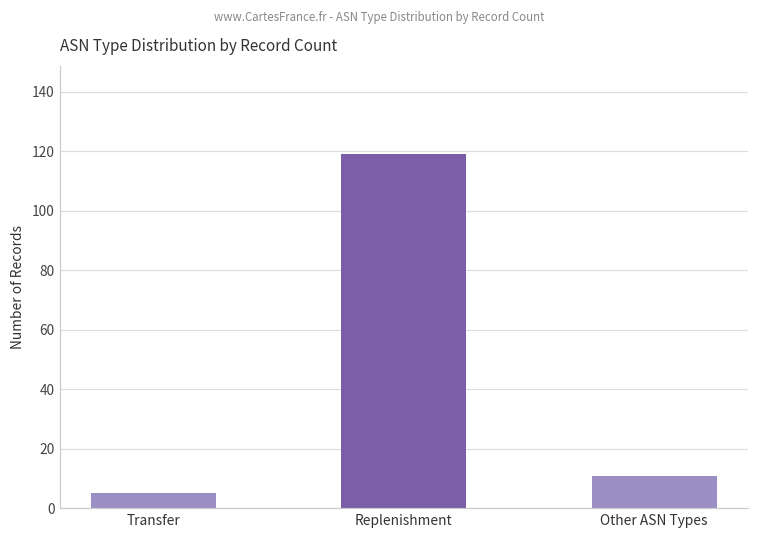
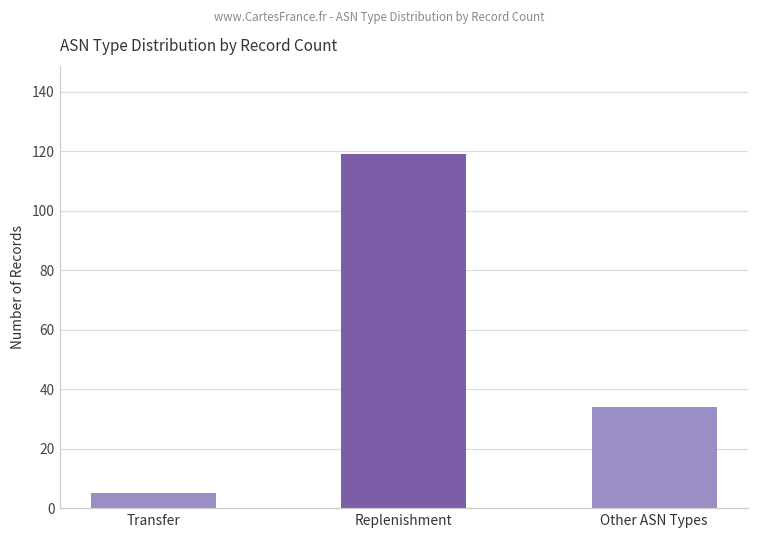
Other ASN Types: 11 -> 34
